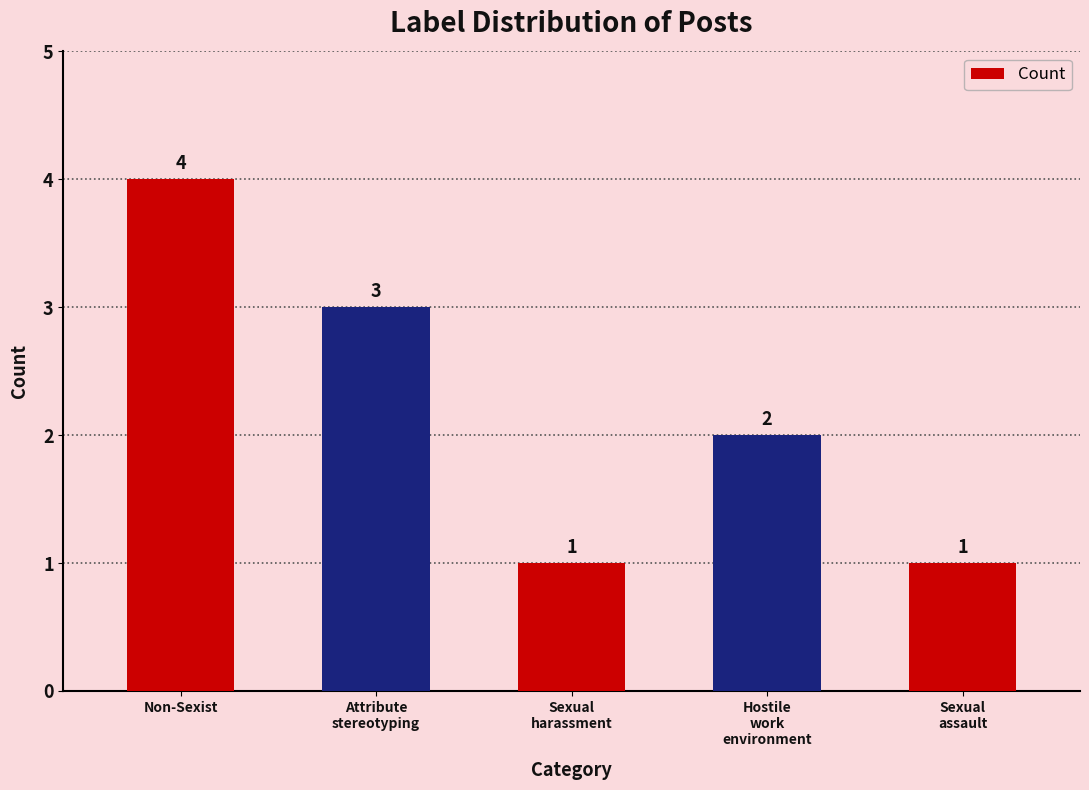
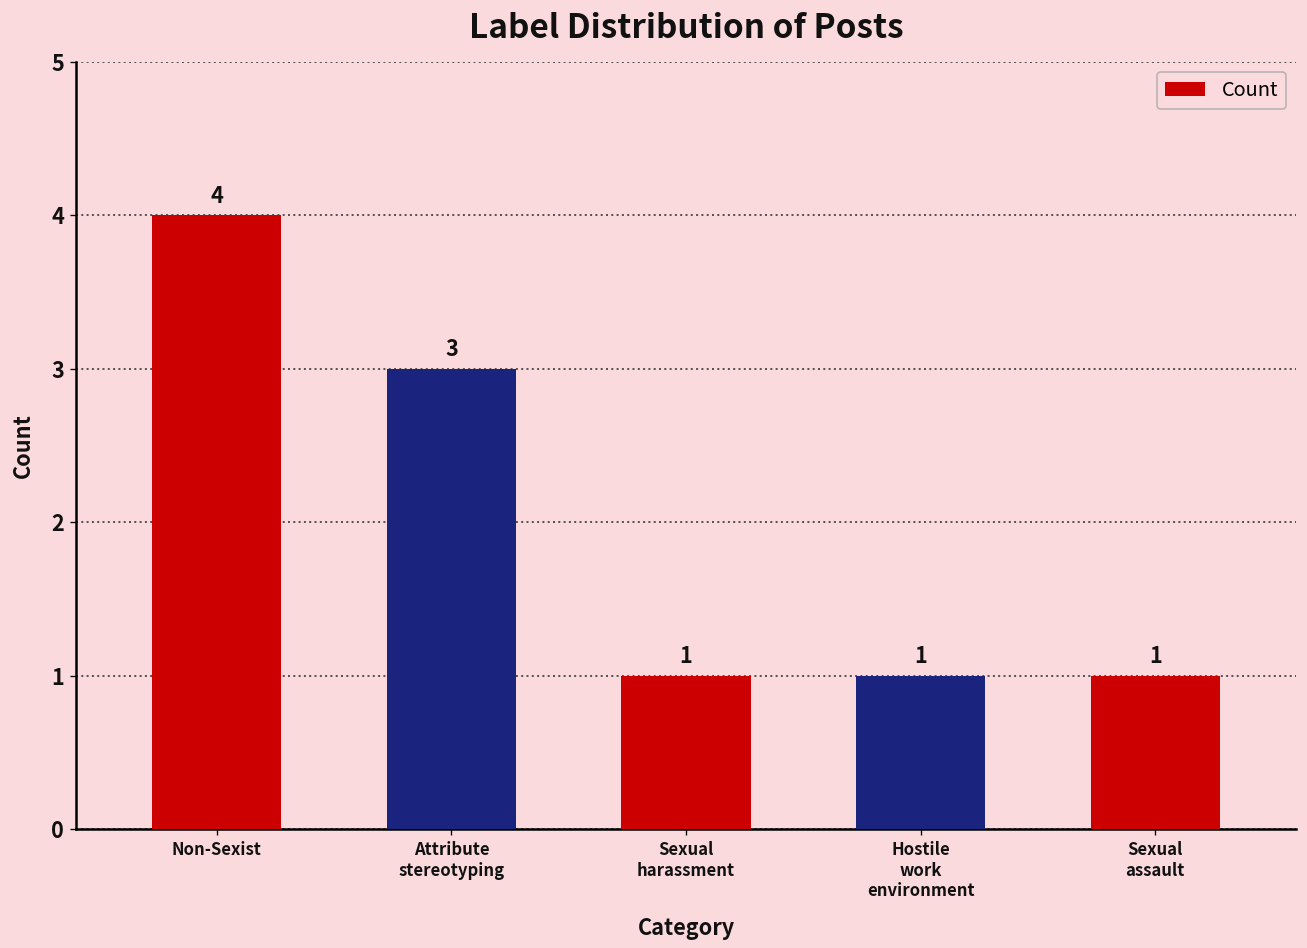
Hostile work environment: 2 -> 1
